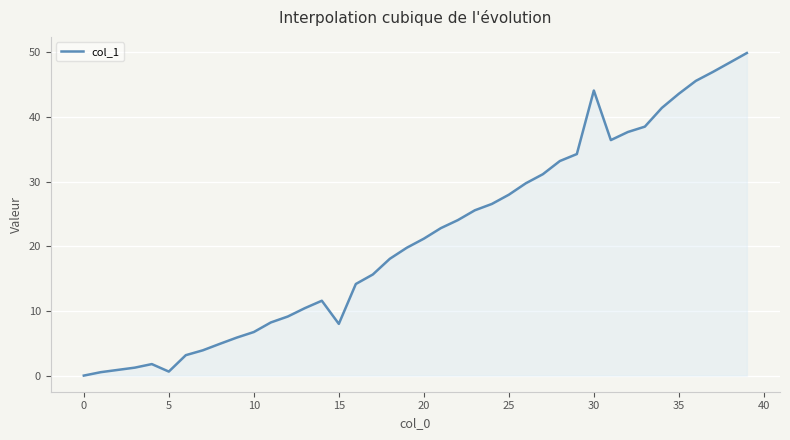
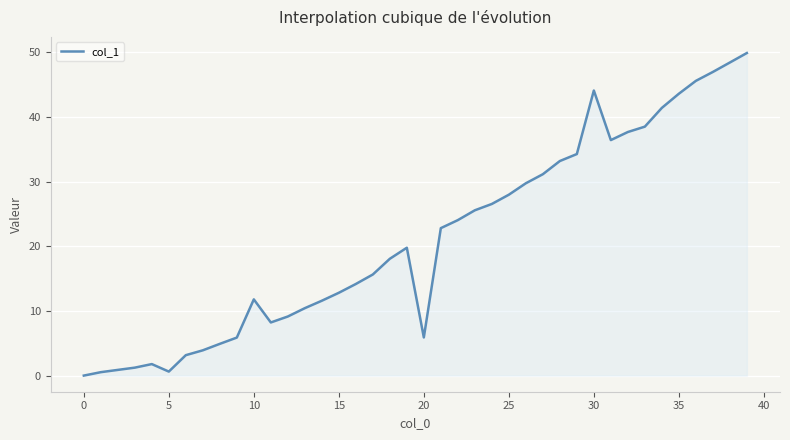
10: 7 -> 12
15: 8 -> 13
20: 21 -> 6
